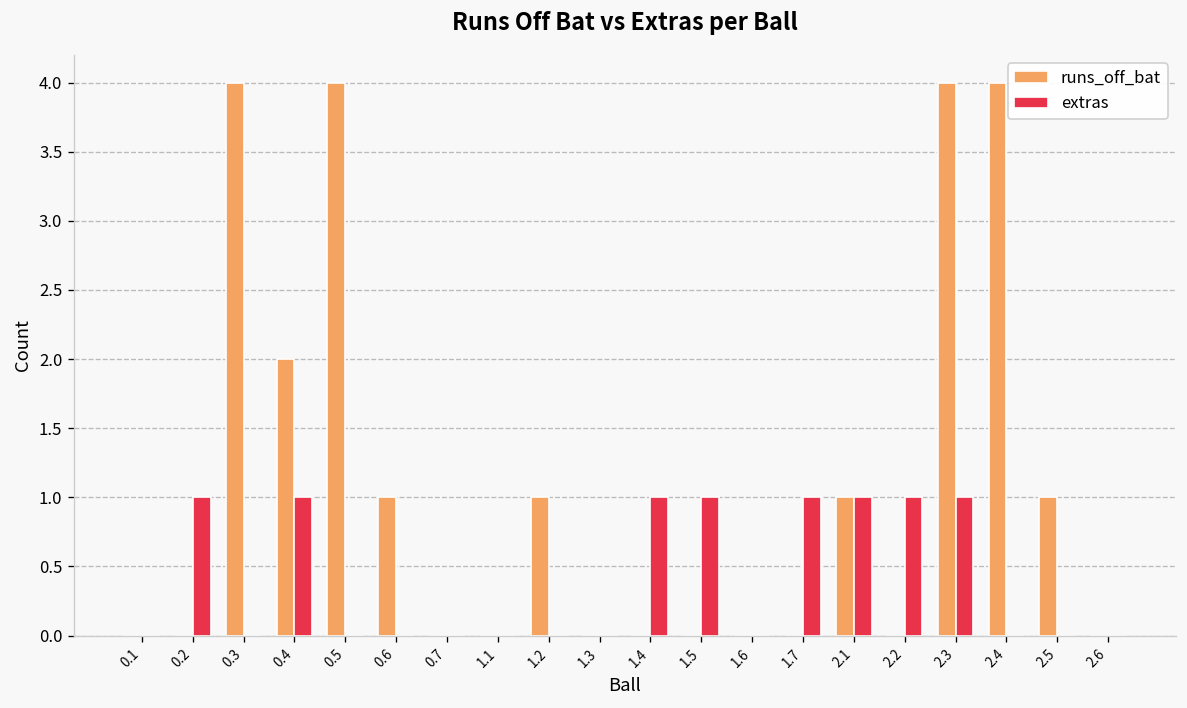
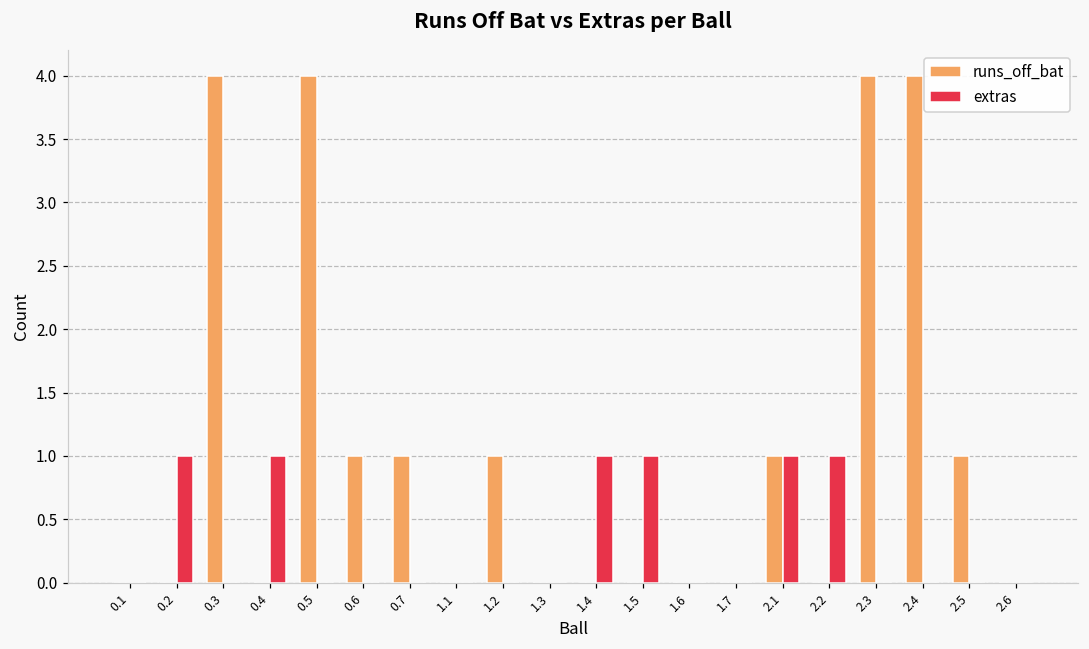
runs_off_bat, 0.4: 2 -> 0
runs_off_bat, 0.7: 0 -> 1
extras, 1.7: 1 -> 0
extras, 2.3: 1 -> 0
